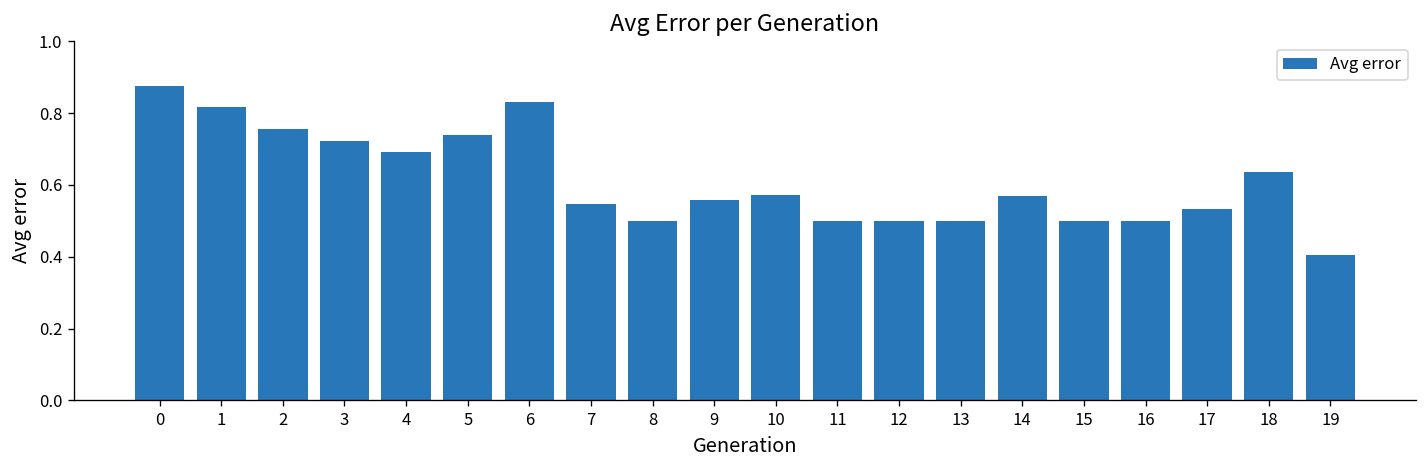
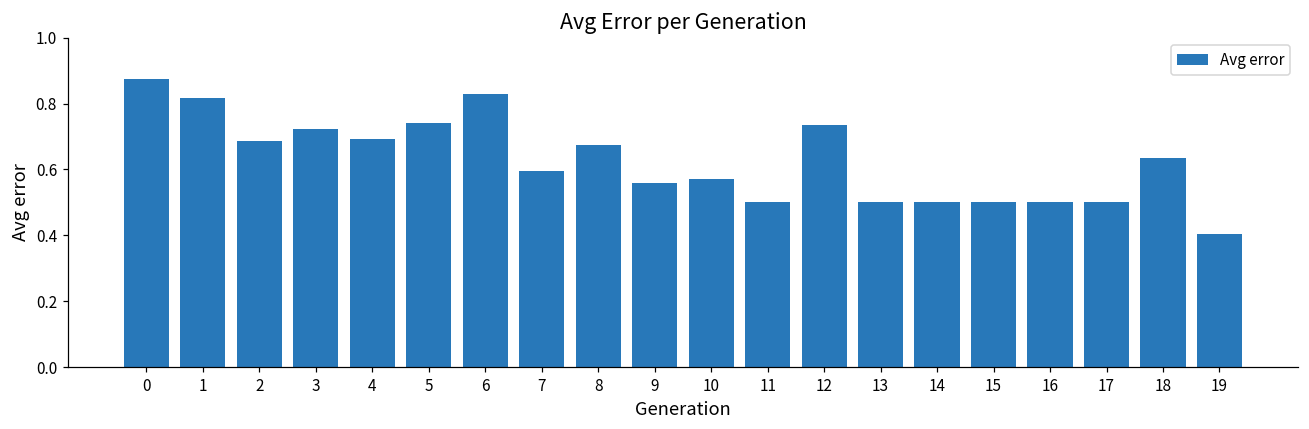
2: 0.76 -> 0.69
7: 0.55 -> 0.59
8: 0.50 -> 0.67
12: 0.50 -> 0.73
14: 0.57 -> 0.50
17: 0.53 -> 0.50
